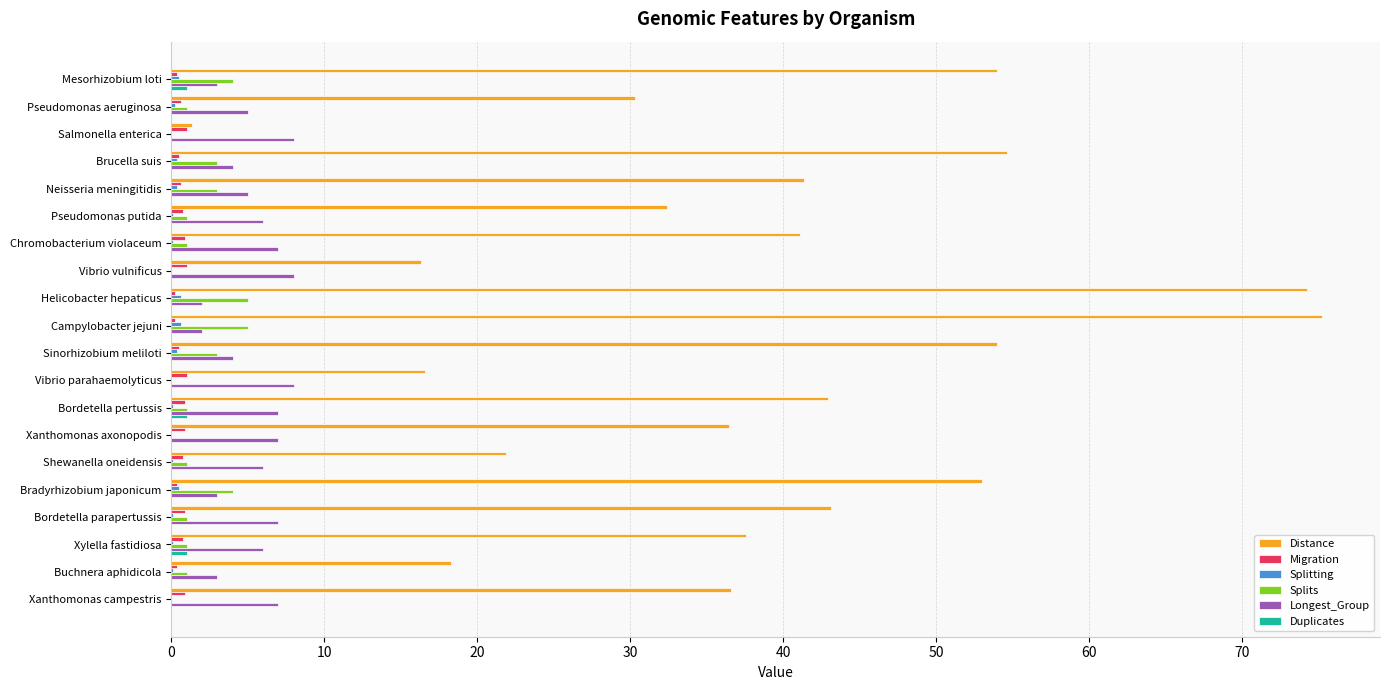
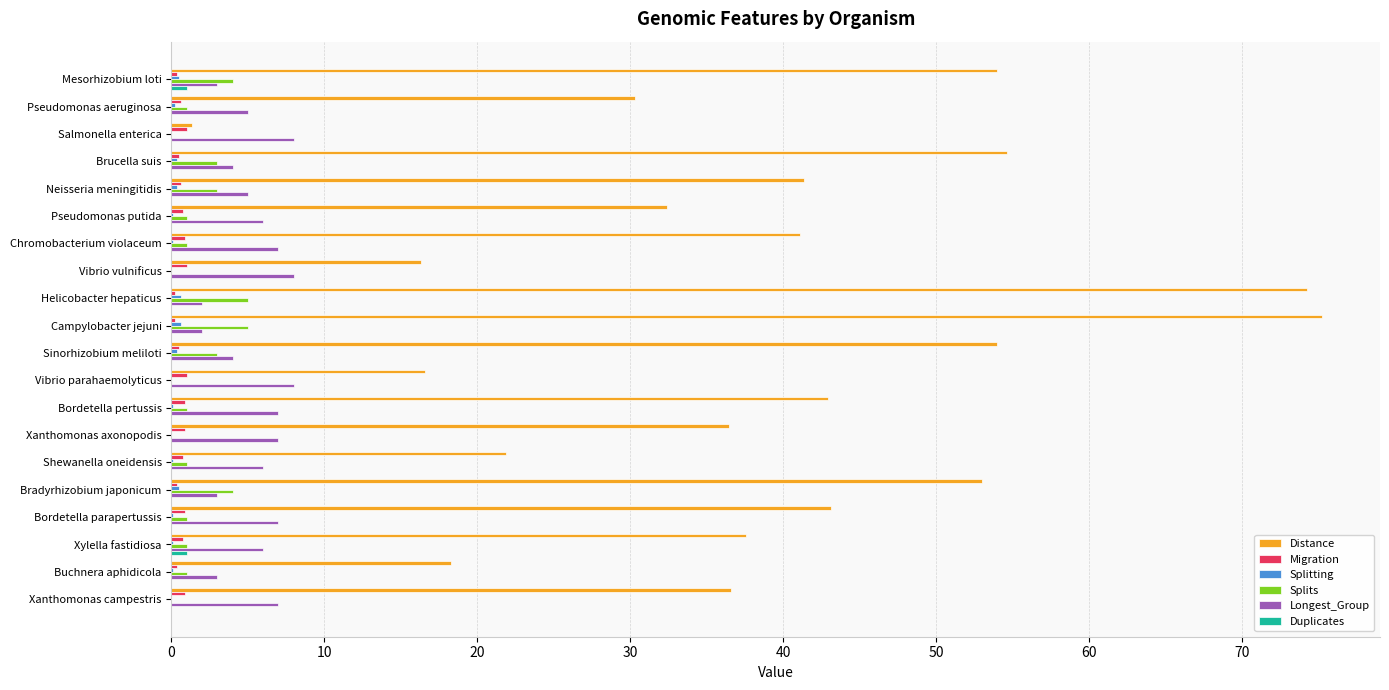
Duplicates, Bordetella pertussis: 1 -> 0
